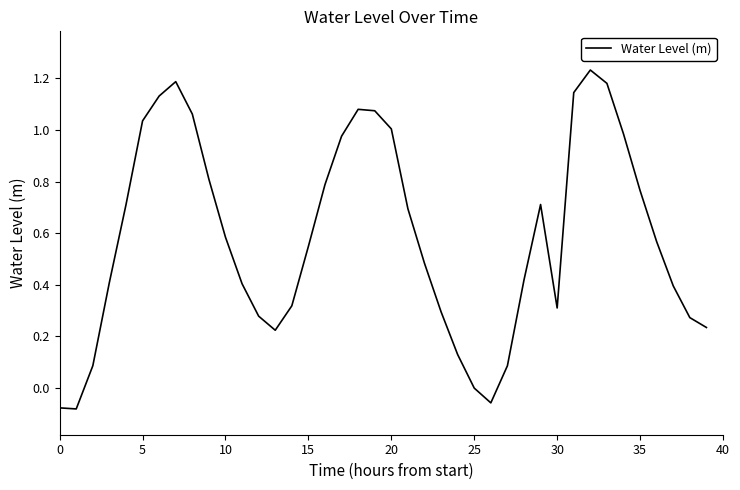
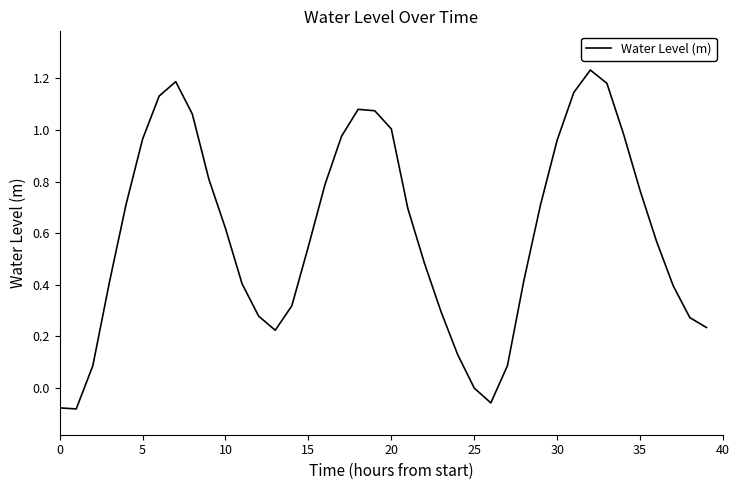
5: 1.04 -> 0.96
10: 0.58 -> 0.62
30: 0.31 -> 0.96
